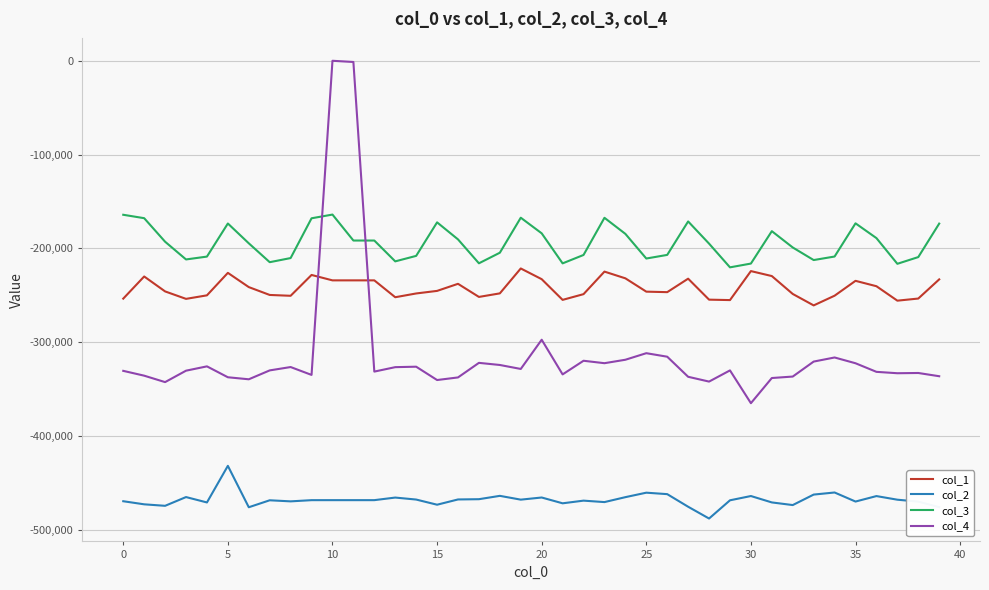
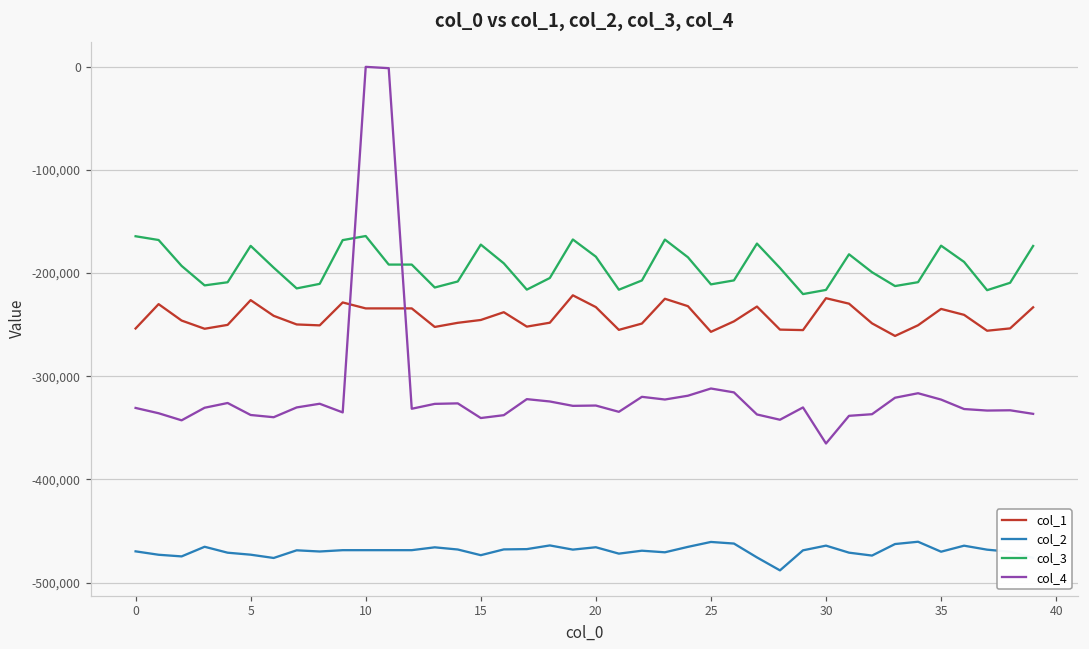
col_2, 5: -430,000 -> -470,000
col_4, 20: -300,000 -> -330,000
col_1, 25: -250,000 -> -260,000
